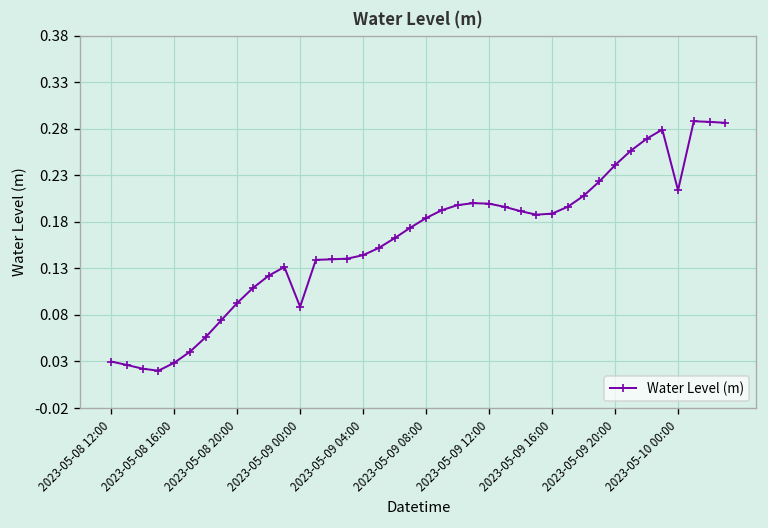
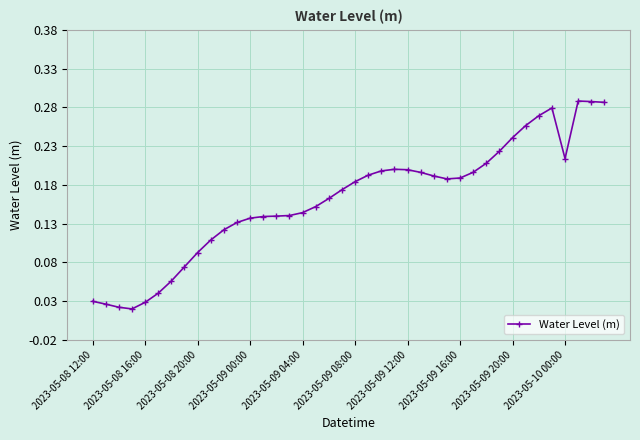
2023-05-09 00:00: 0.09 -> 0.14
